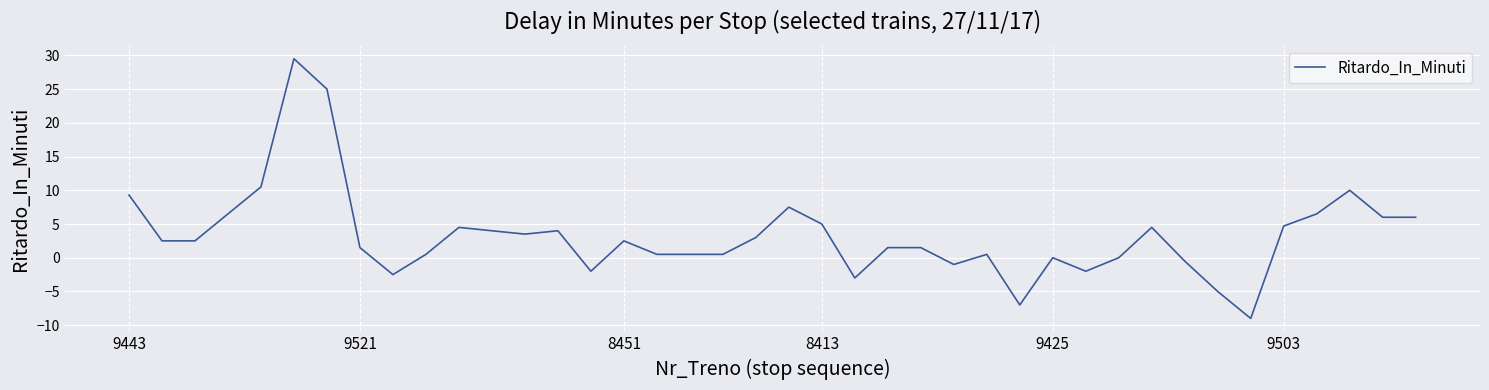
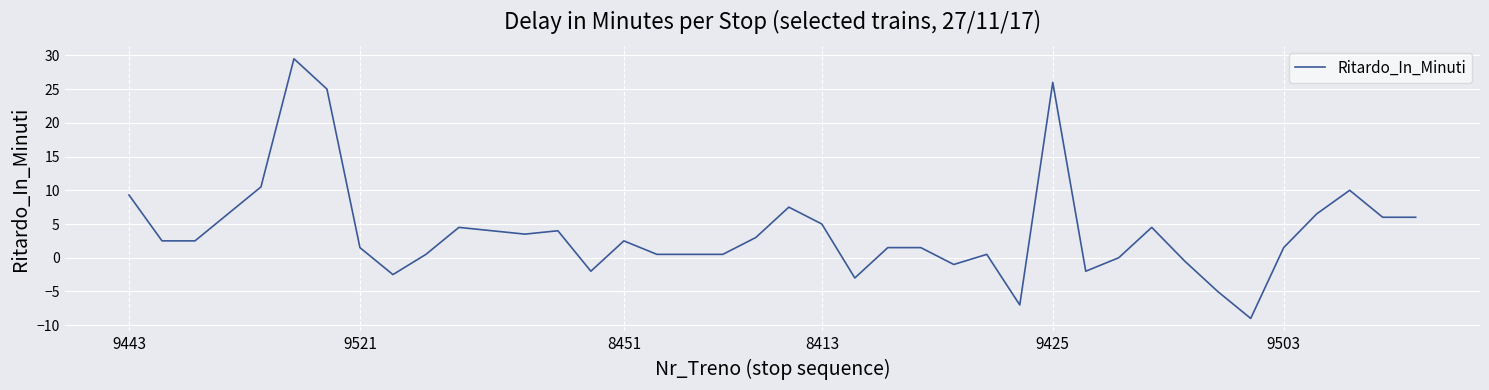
9425: 0 -> 26
9503: 5 -> 2
